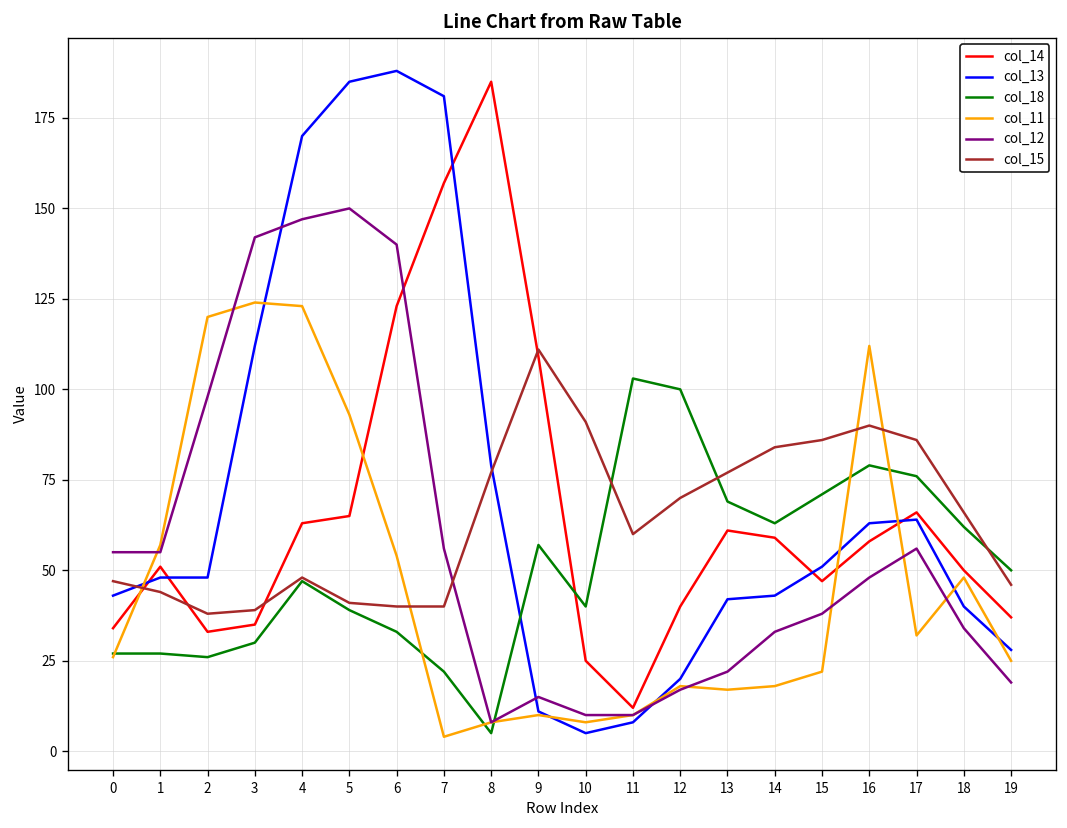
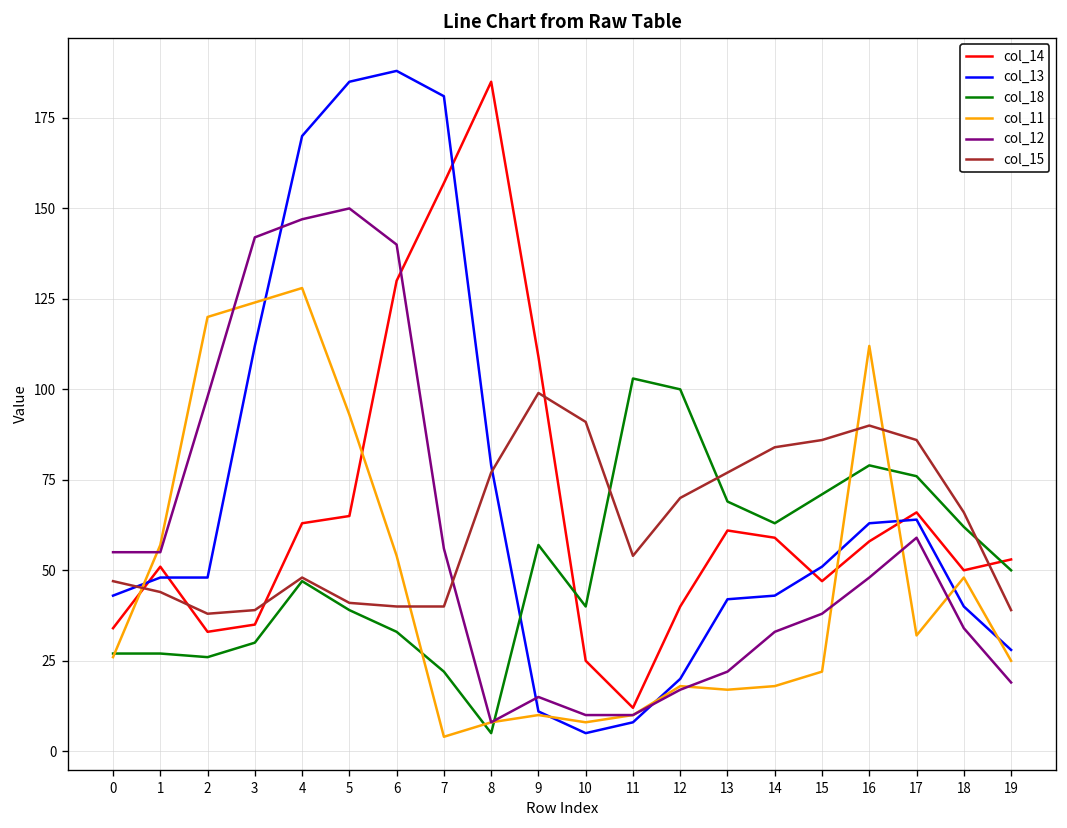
col_11, 4: 123 -> 128
col_14, 6: 123 -> 130
col_15, 9: 111 -> 99
col_15, 11: 60 -> 54
col_12, 17: 56 -> 59
col_14, 19: 37 -> 53
col_15, 19: 46 -> 39
